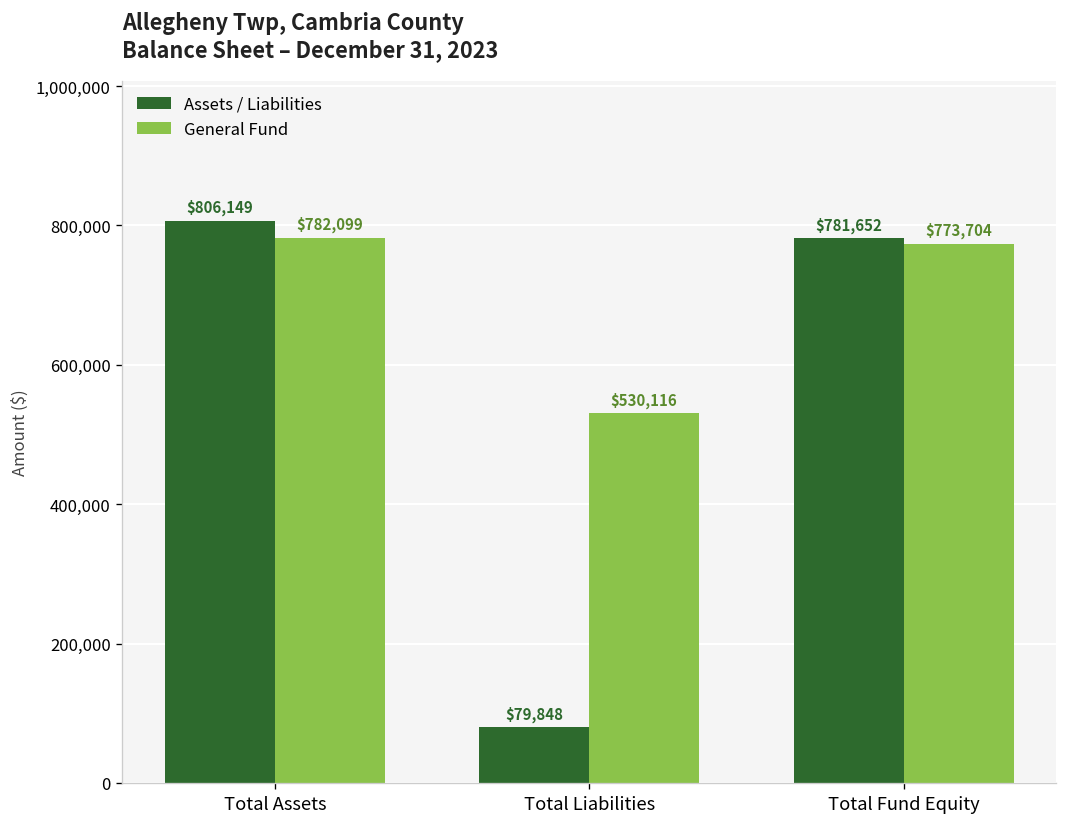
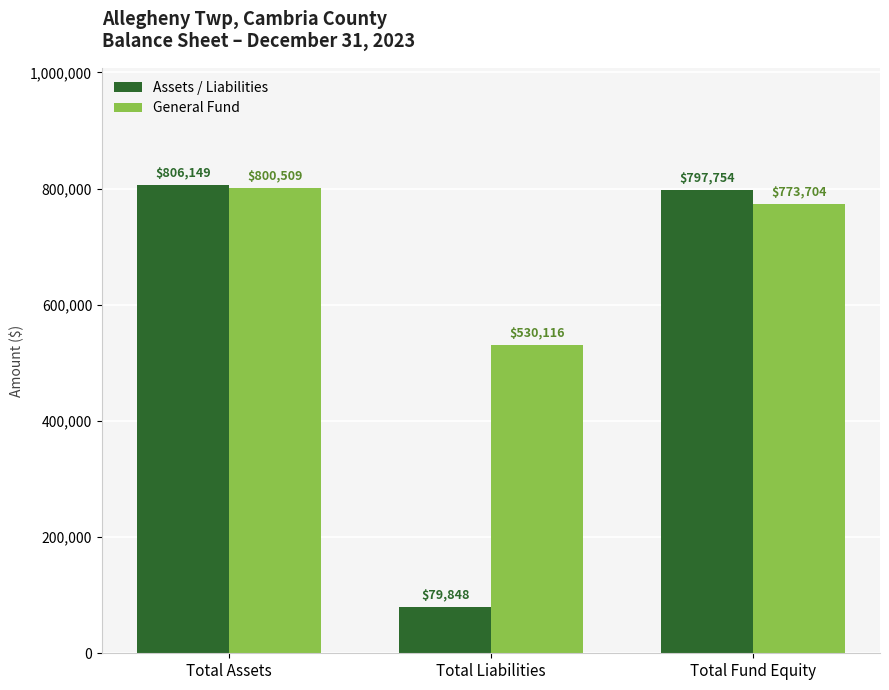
General Fund, Total Assets: $782,099 -> $800,509
Assets / Liabilities, Total Fund Equity: $781,652 -> $797,754
